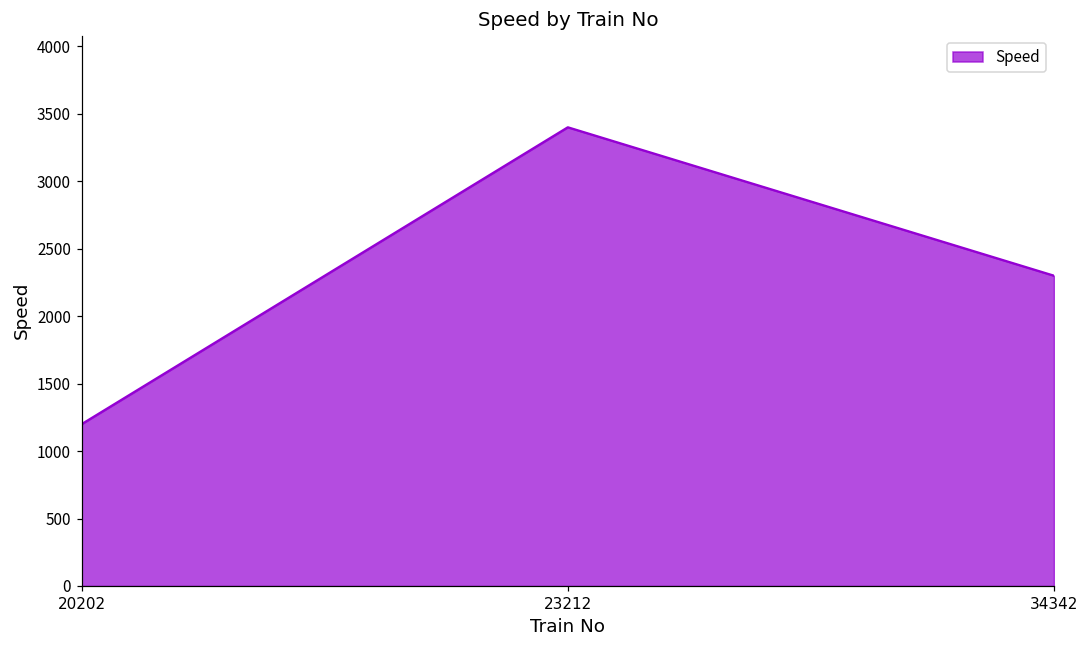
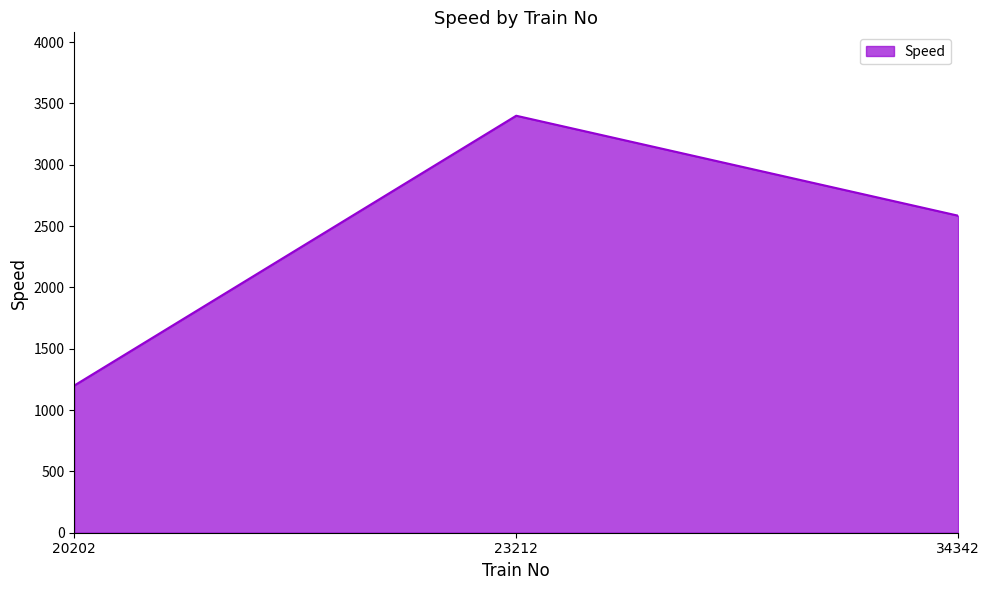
34342: 2300 -> 2590
